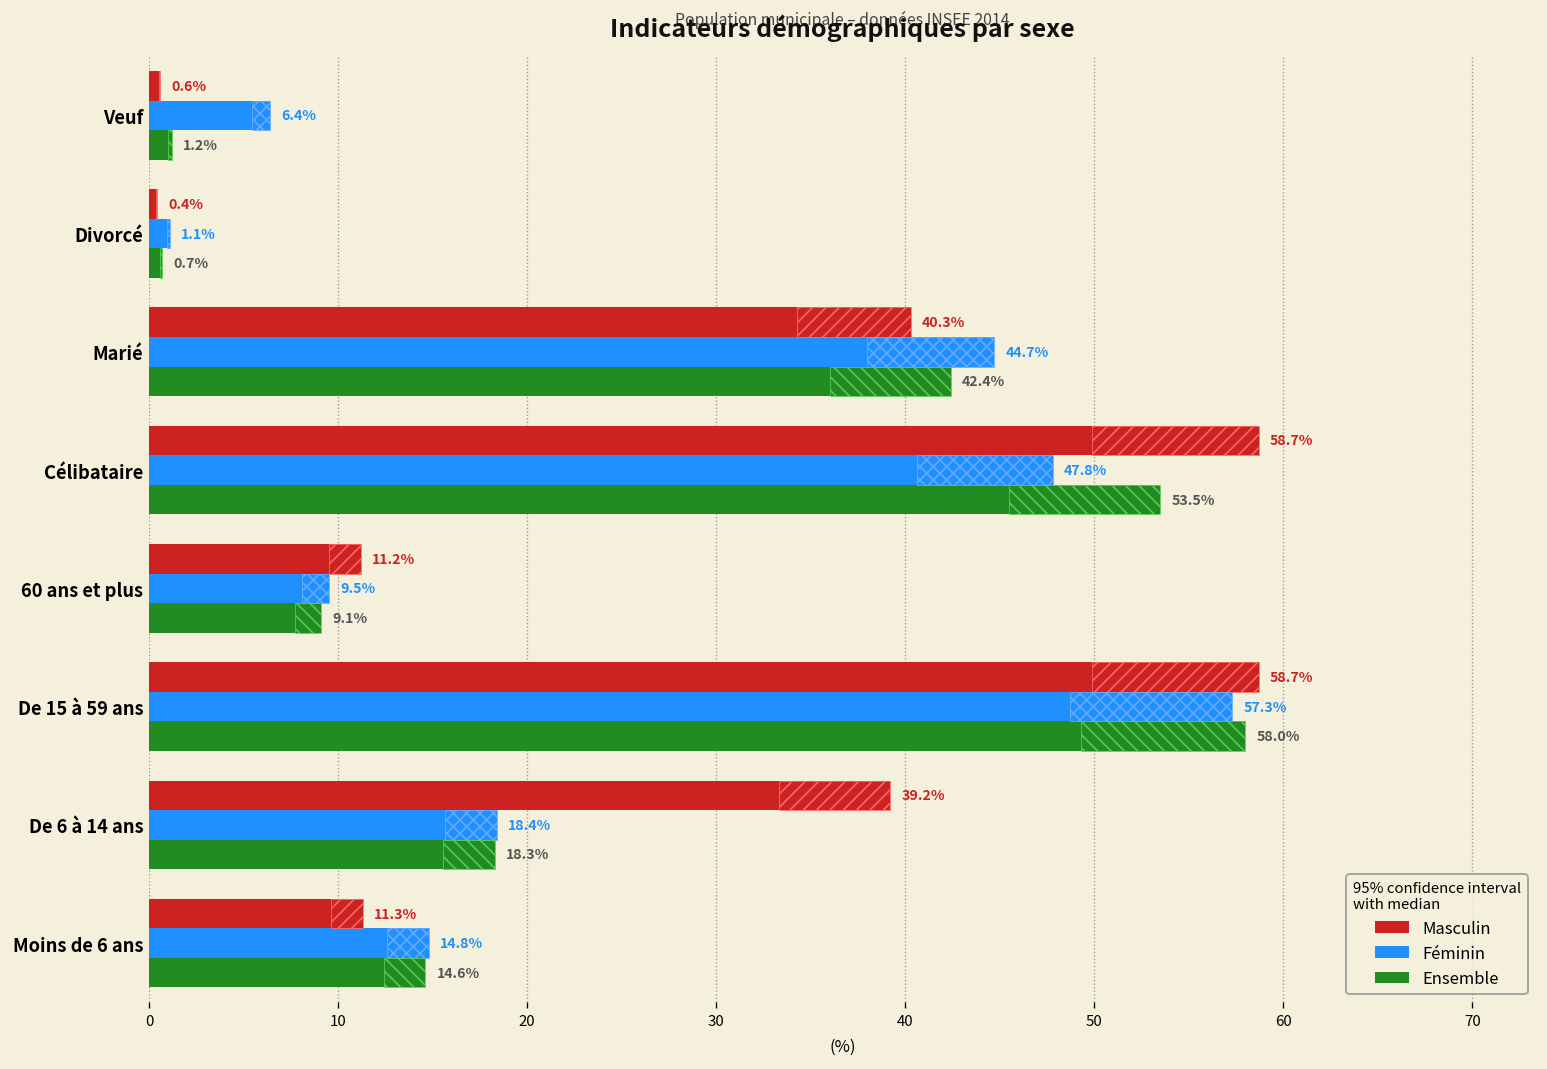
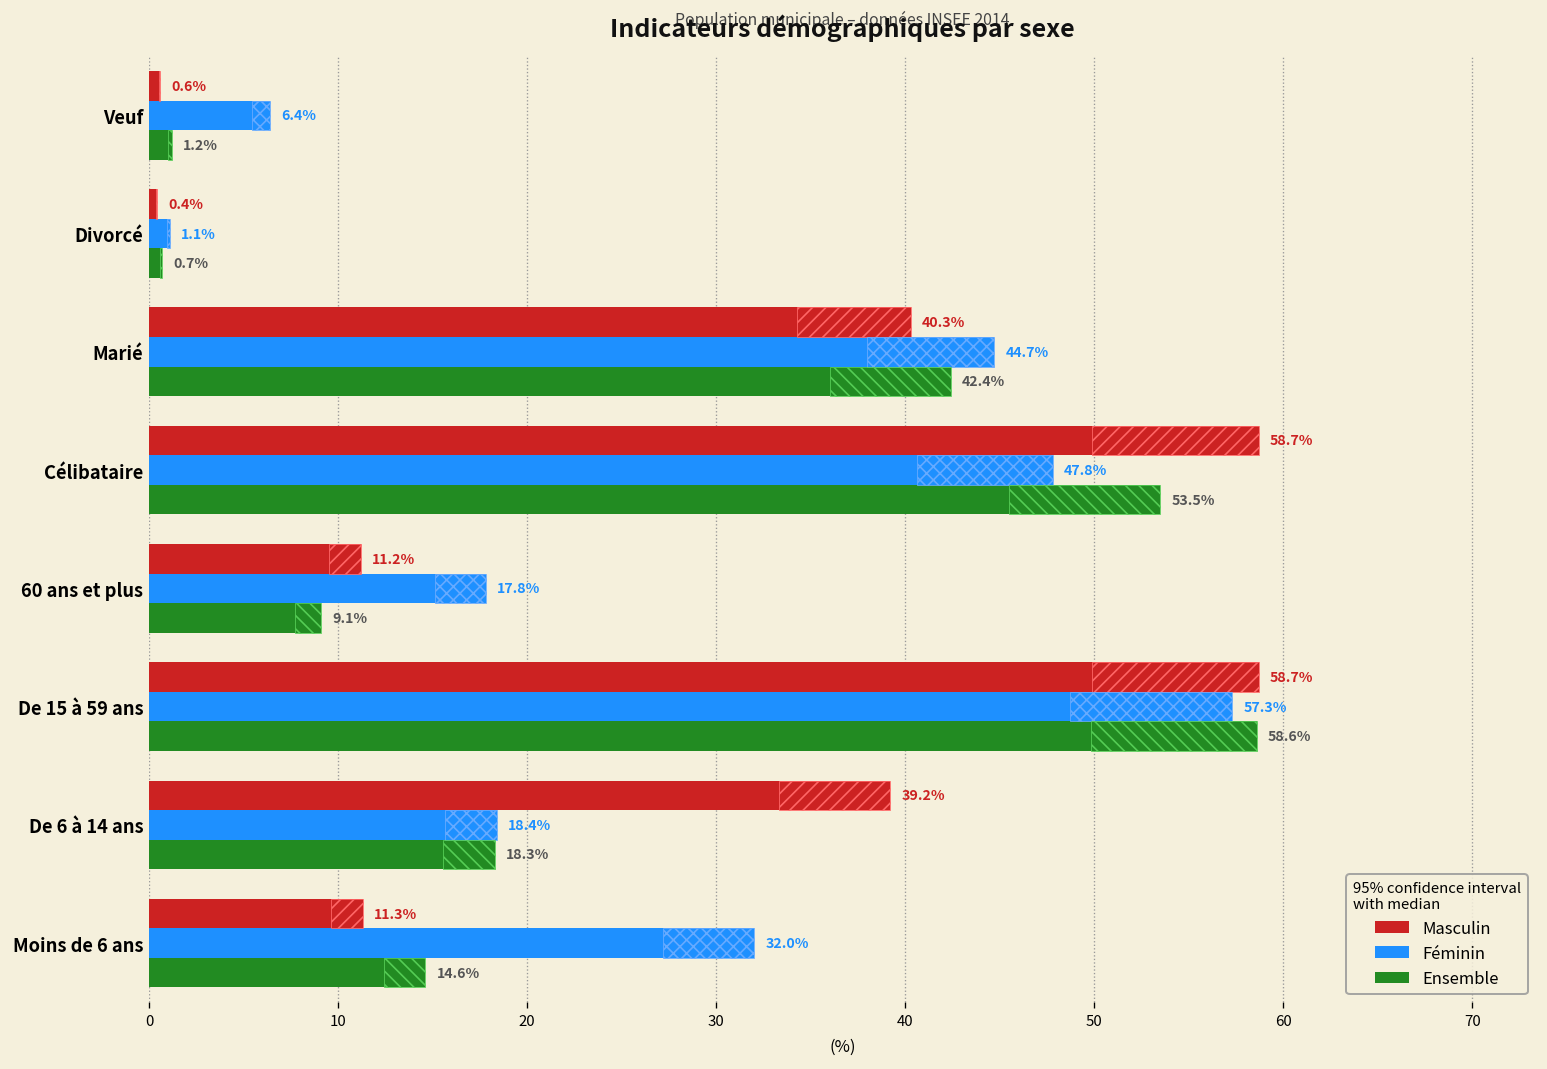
Féminin, 60 ans et plus: 9.5% -> 17.8%
Ensemble, De 15 à 59 ans: 58.0% -> 58.6%
Féminin, Moins de 6 ans: 14.8% -> 32.0%
